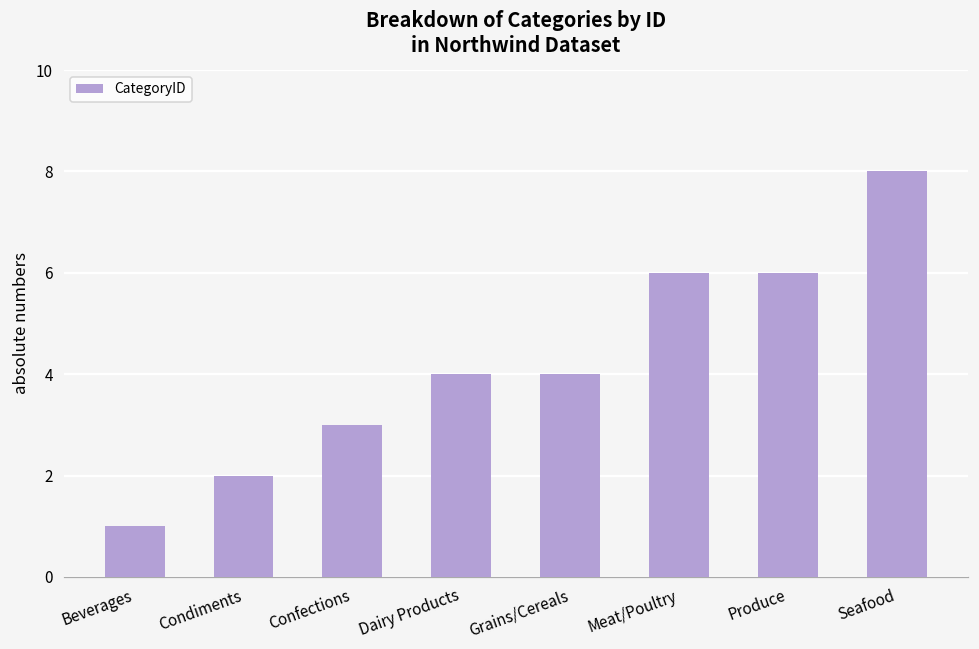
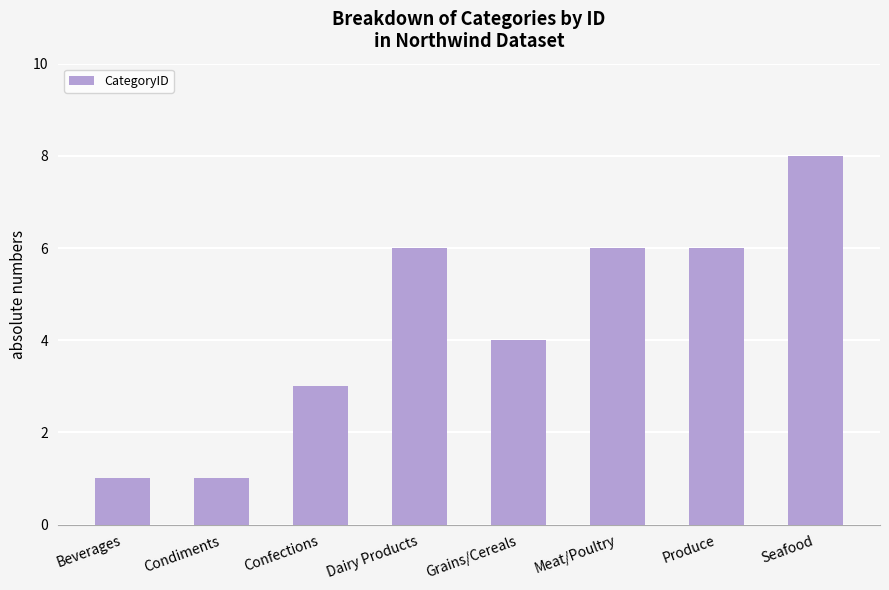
Condiments: 2 -> 1
Dairy Products: 4 -> 6
